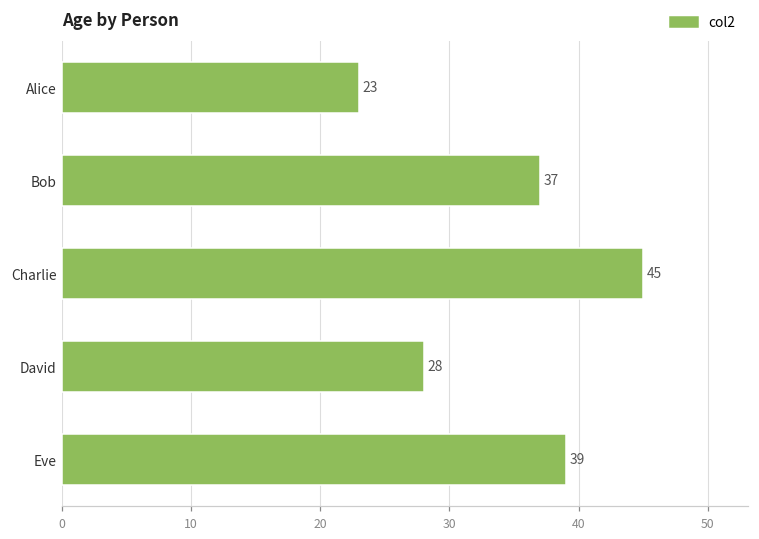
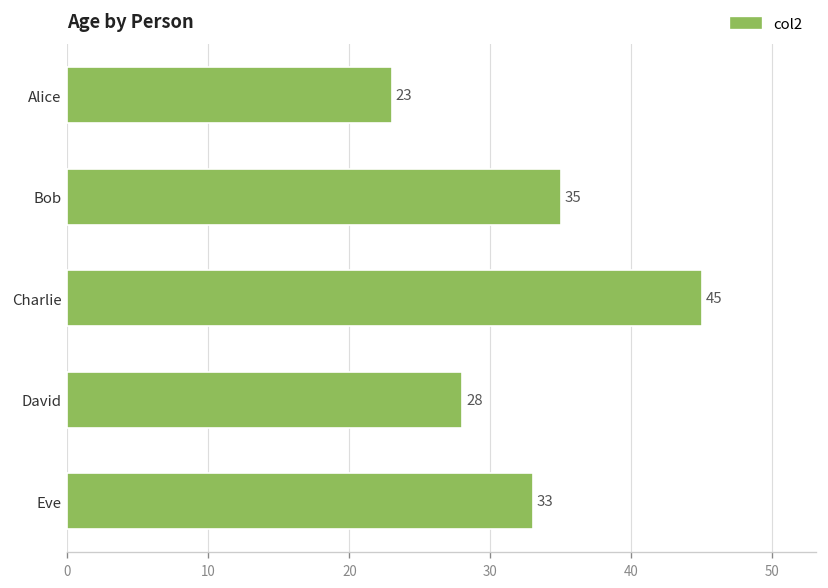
Bob: 37 -> 35
Eve: 39 -> 33
